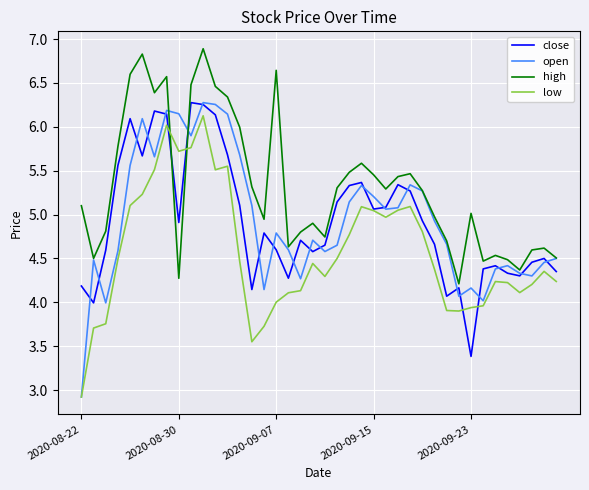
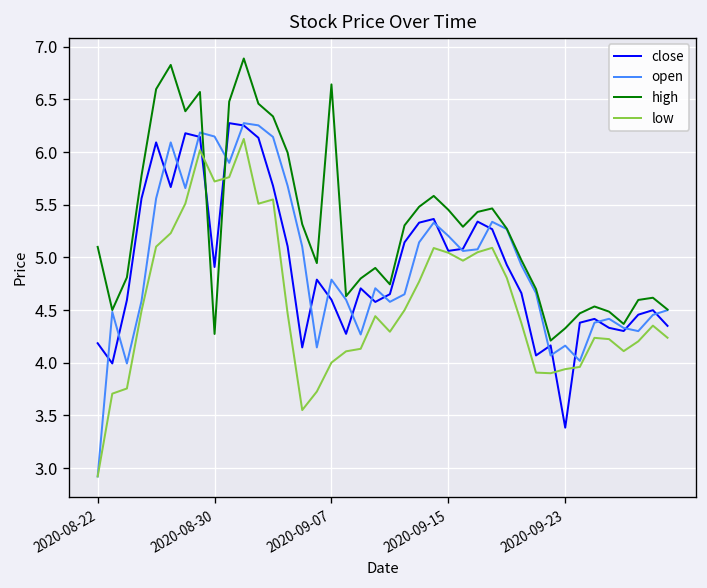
high, 2020-09-23: 5.0 -> 4.3
